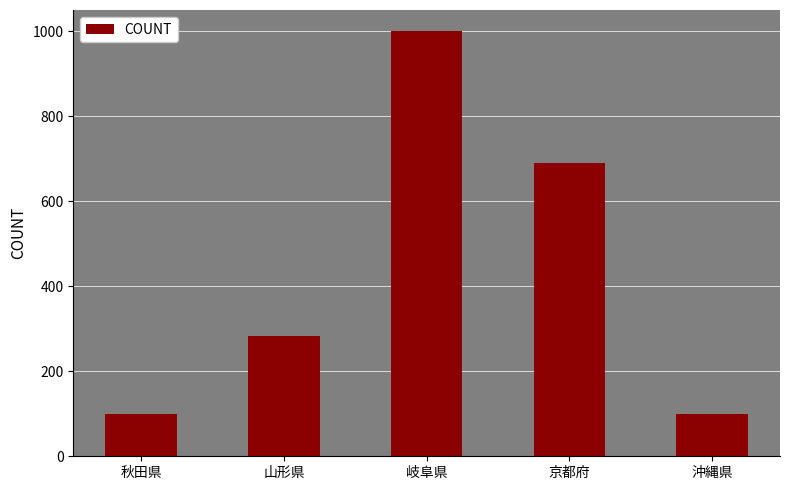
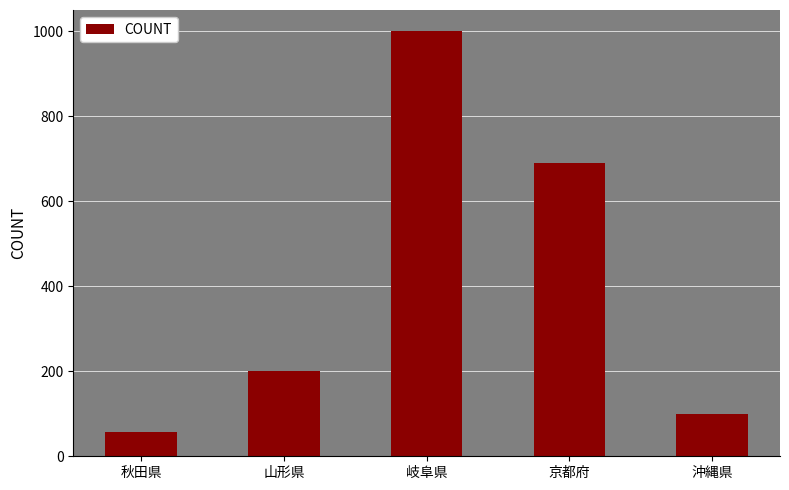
秋田県: 100 -> 60
山形県: 280 -> 200
